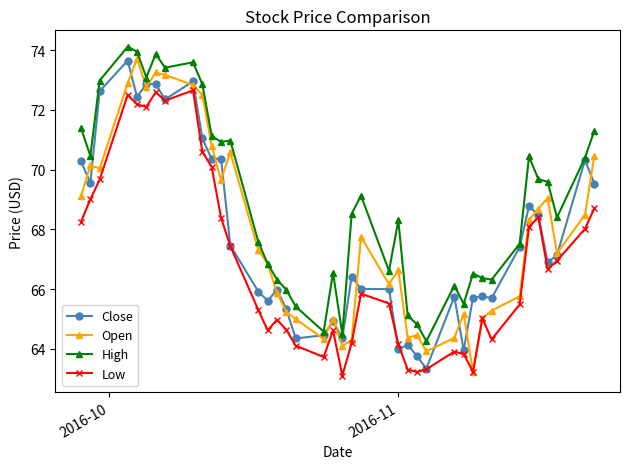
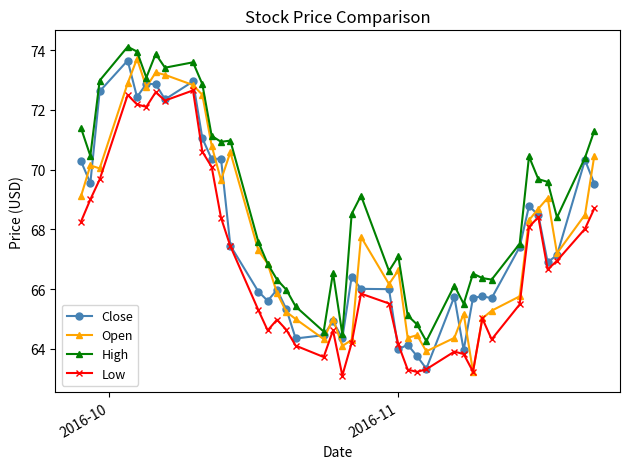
High, 2016-11: 68.3 -> 67.1
